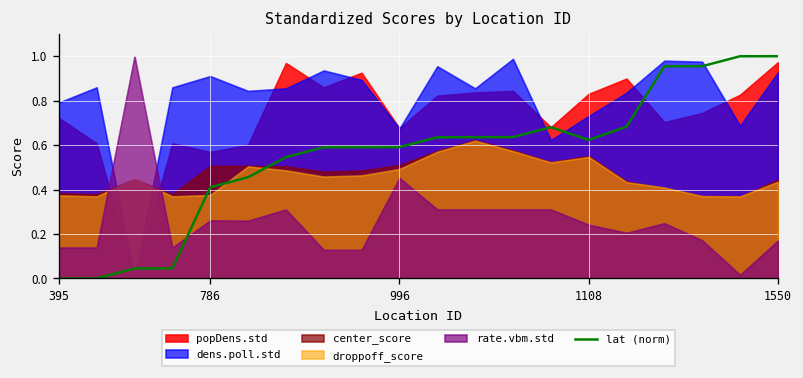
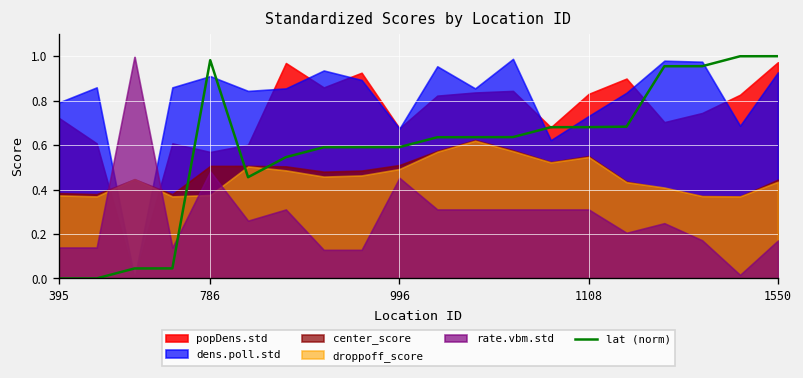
lat (norm), 786: 0.41 -> 0.98
rate.vbm.std, 786: 0.26 -> 0.48
lat (norm), 1108: 0.62 -> 0.68
rate.vbm.std, 1108: 0.24 -> 0.31
